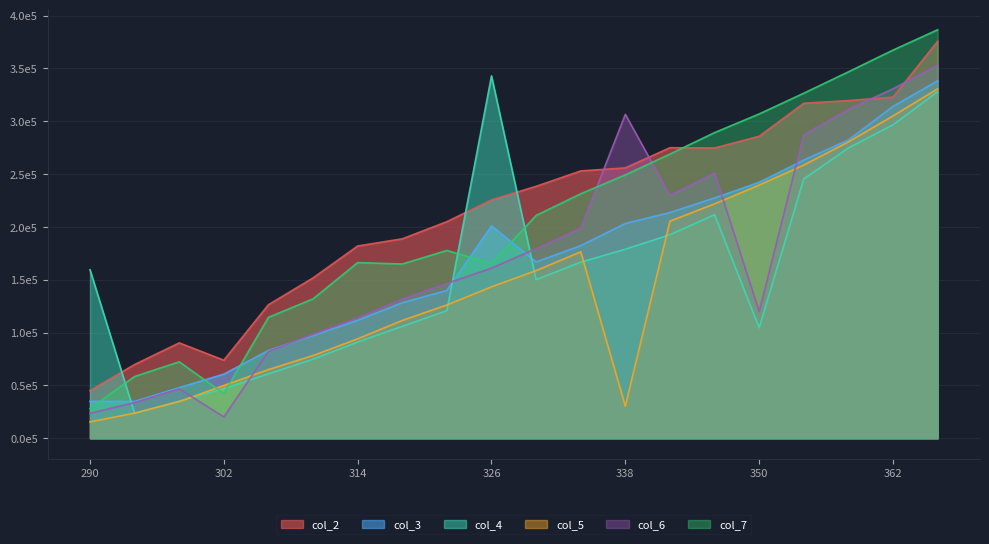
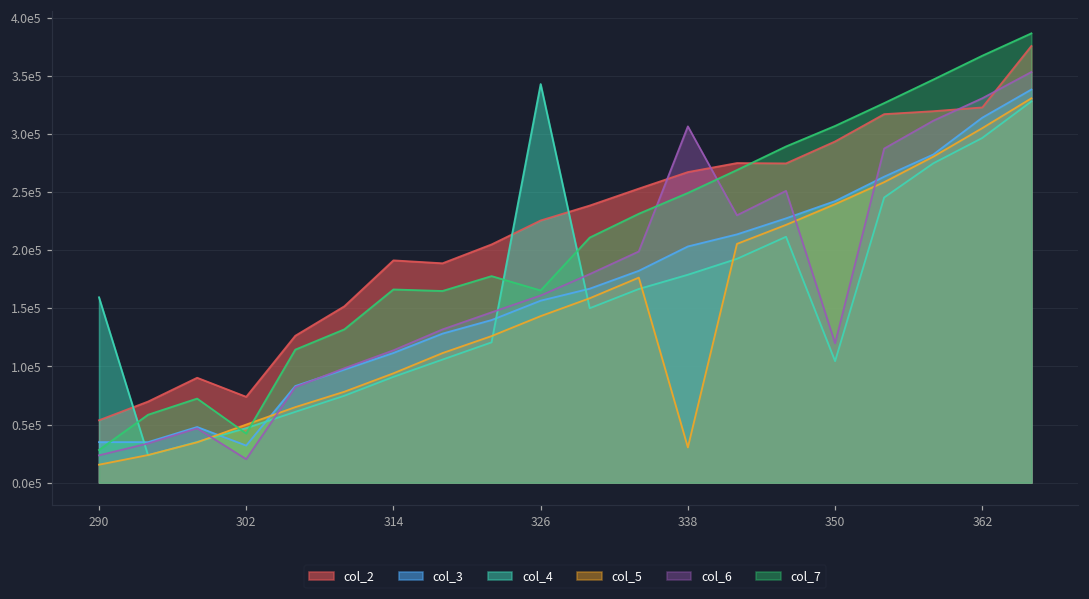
col_2, 290: 45000 -> 54000
col_3, 302: 61000 -> 32000
col_2, 314: 182000 -> 191000
col_3, 326: 201000 -> 157000
col_2, 338: 256000 -> 267000
col_2, 350: 286000 -> 294000
